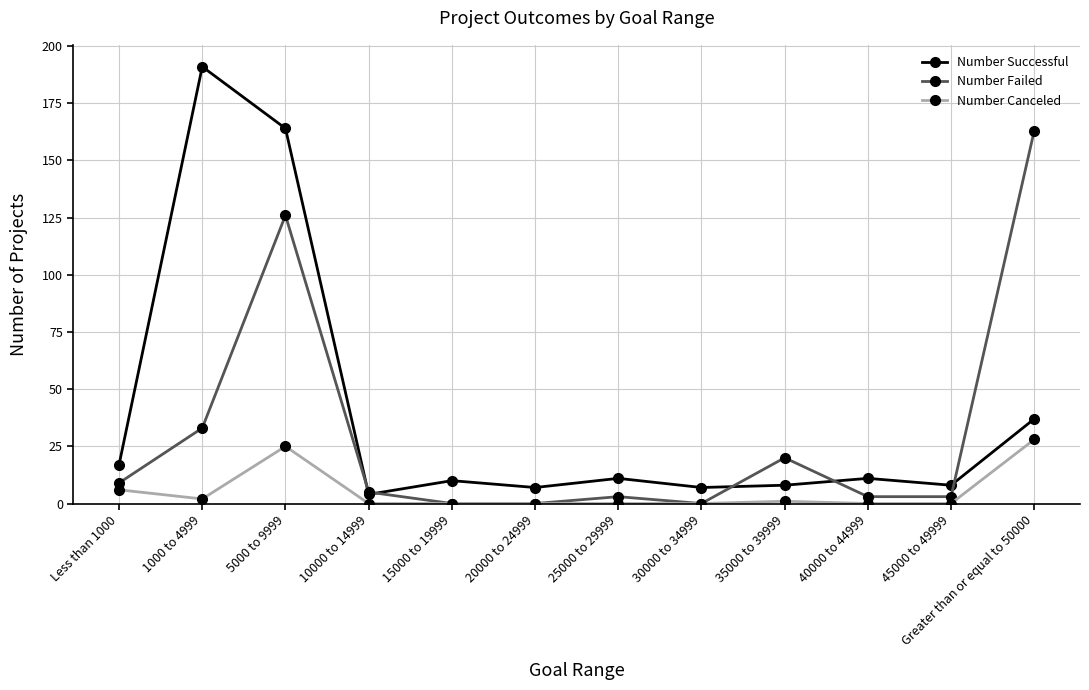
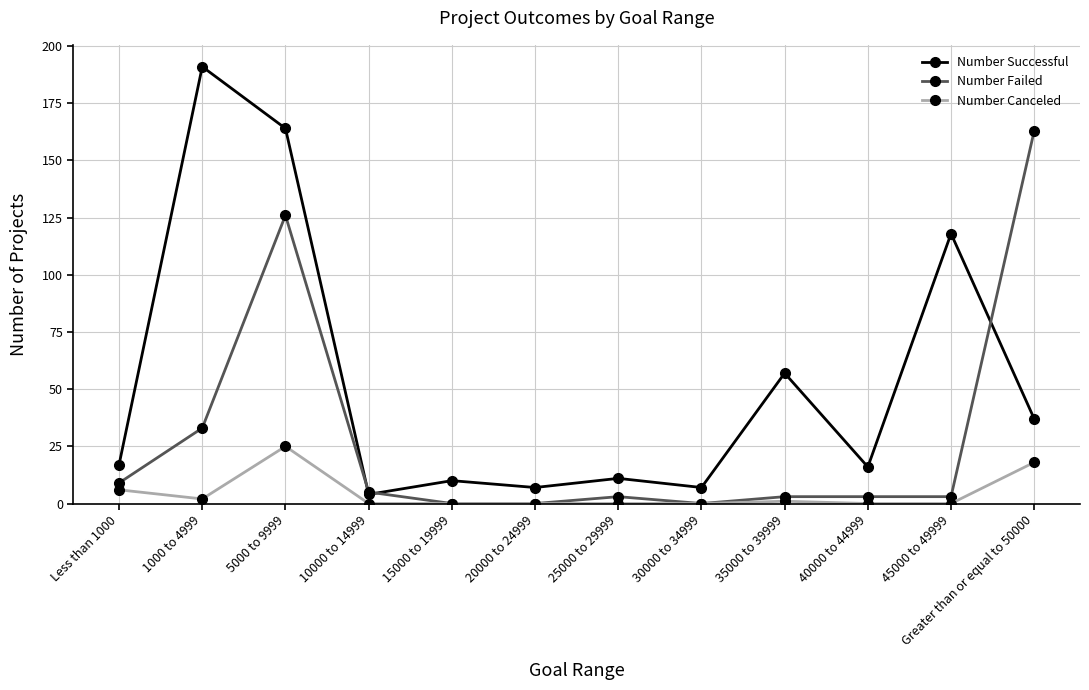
Number Successful, 35000 to 39999: 8 -> 57
Number Failed, 35000 to 39999: 20 -> 3
Number Successful, 40000 to 44999: 11 -> 16
Number Successful, 45000 to 49999: 8 -> 118
Number Canceled, Greater than or equal to 50000: 28 -> 18
